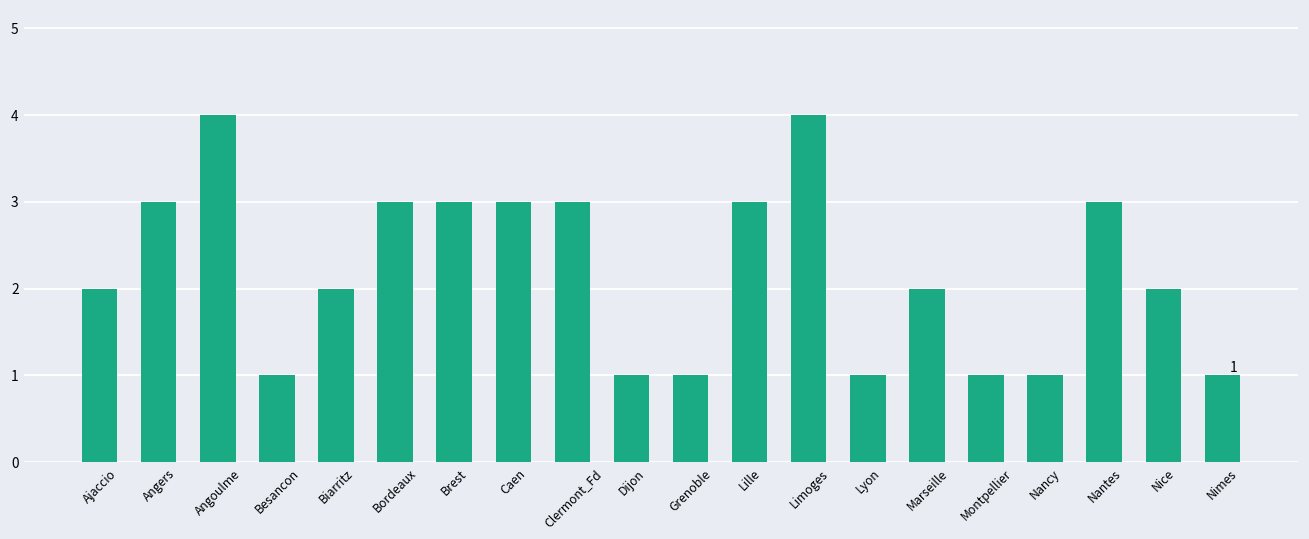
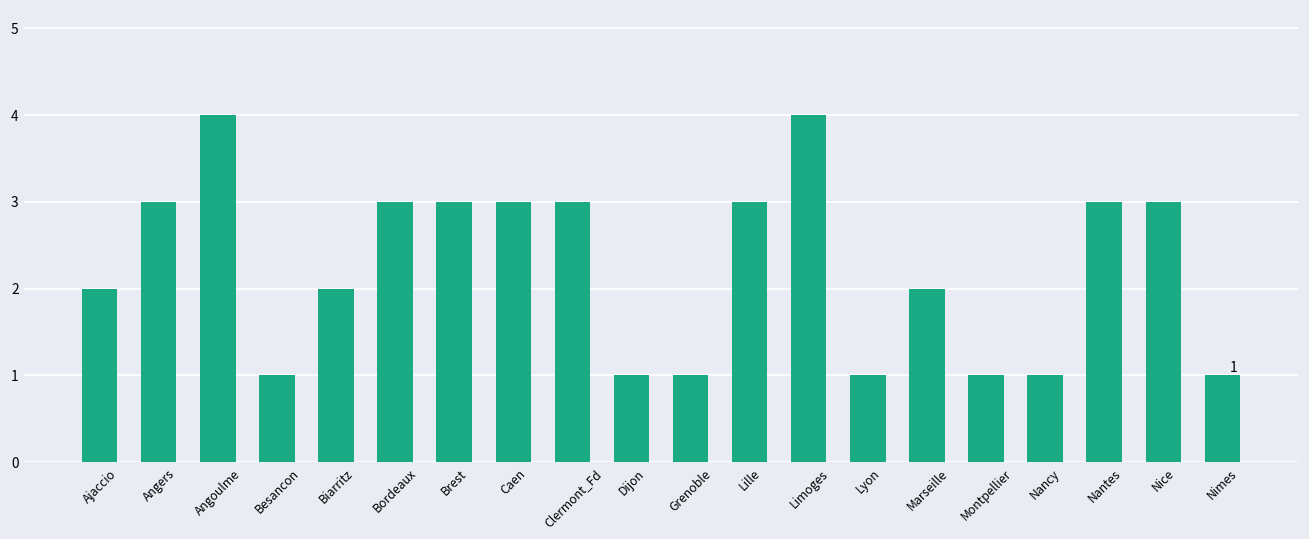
Nice: 2 -> 3
